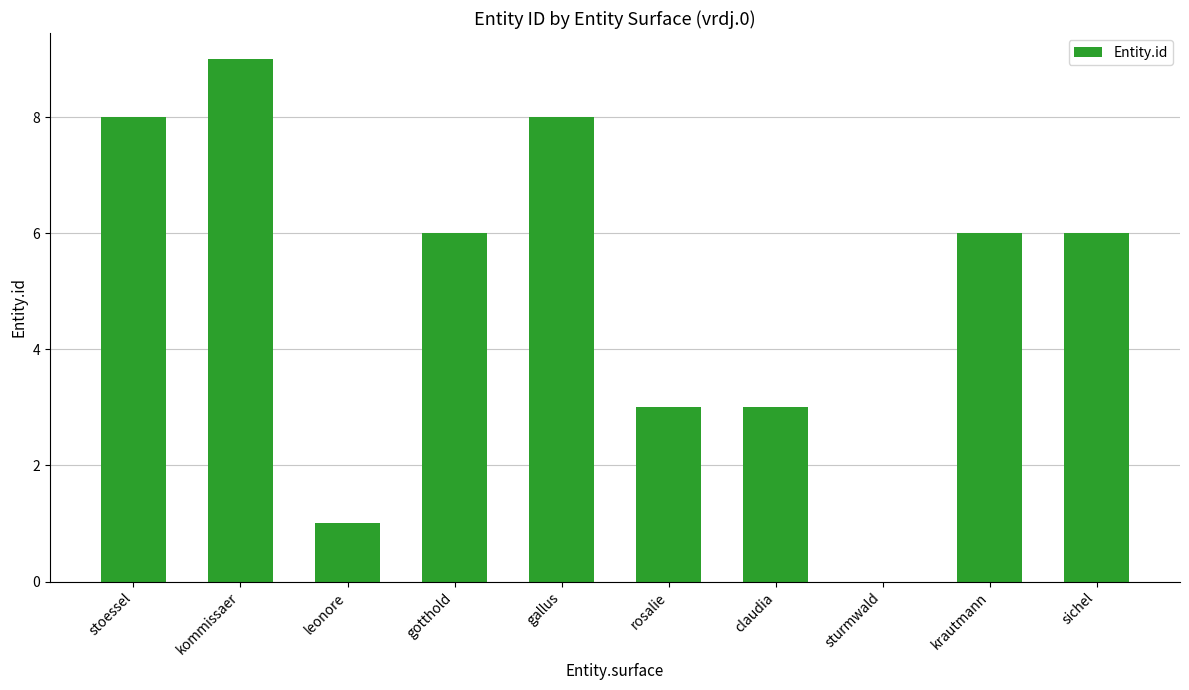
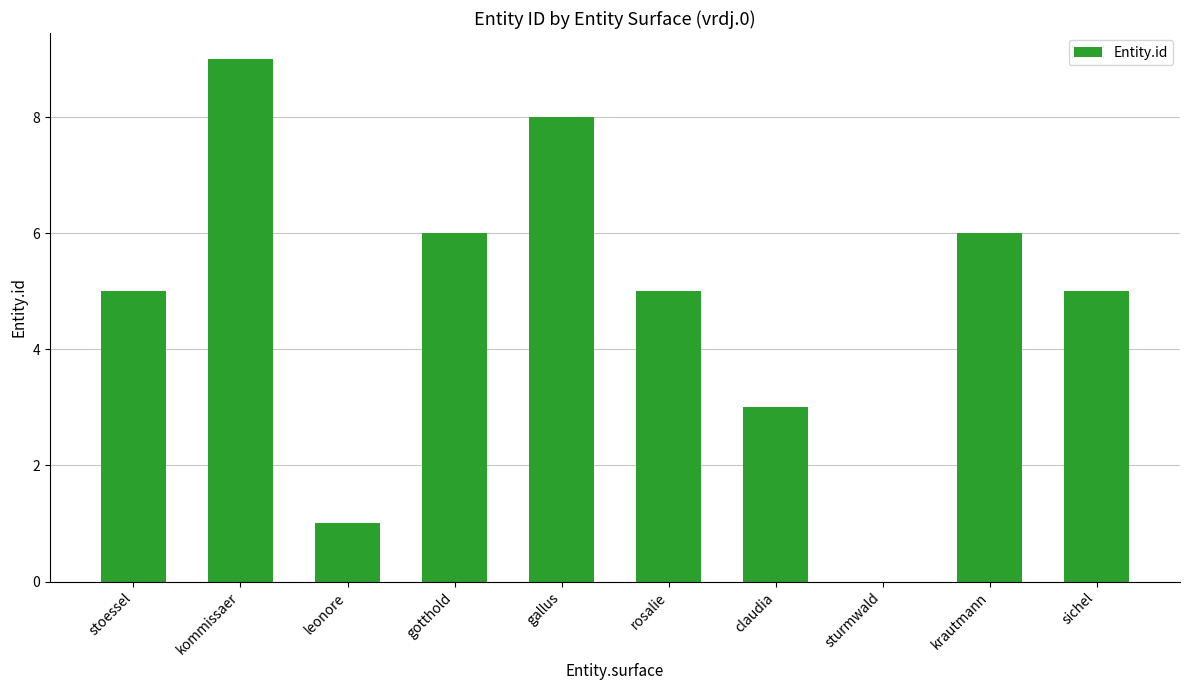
stoessel: 8 -> 5
rosalie: 3 -> 5
sichel: 6 -> 5
